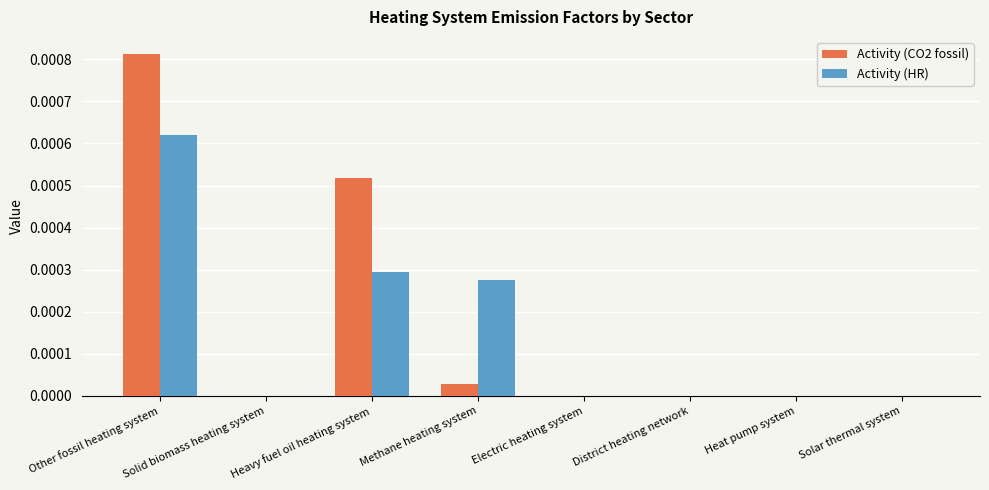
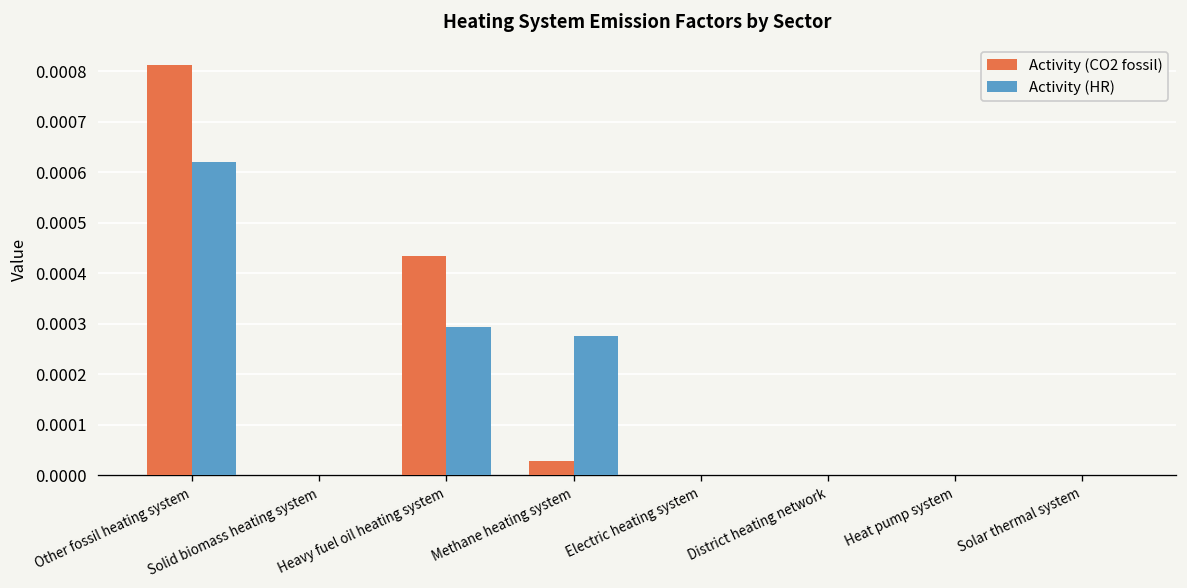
Activity (CO2 fossil), Heavy fuel oil heating system: 0.00052 -> 0.00043
